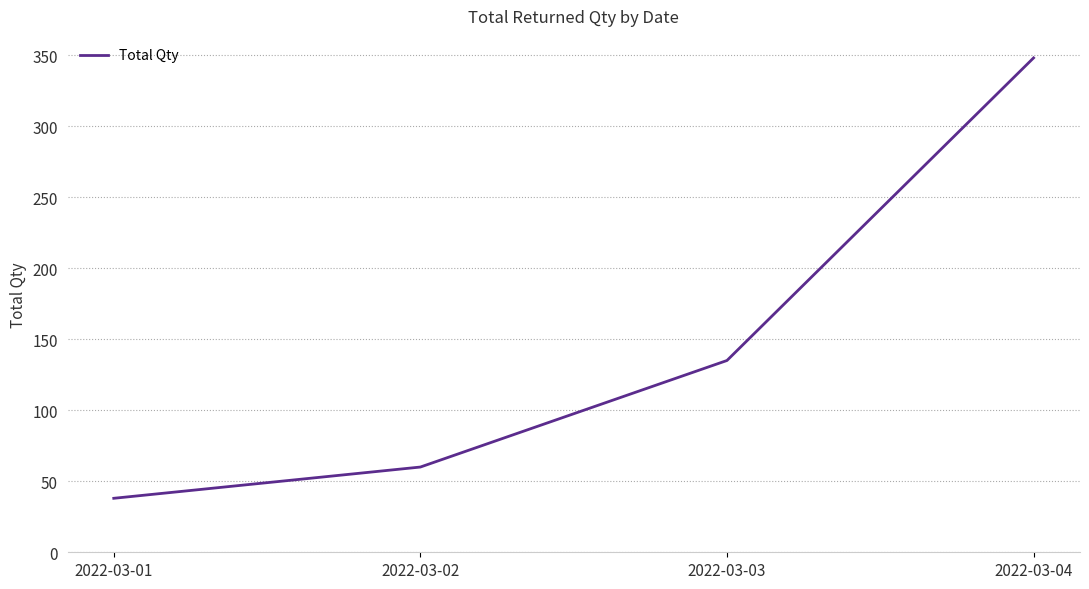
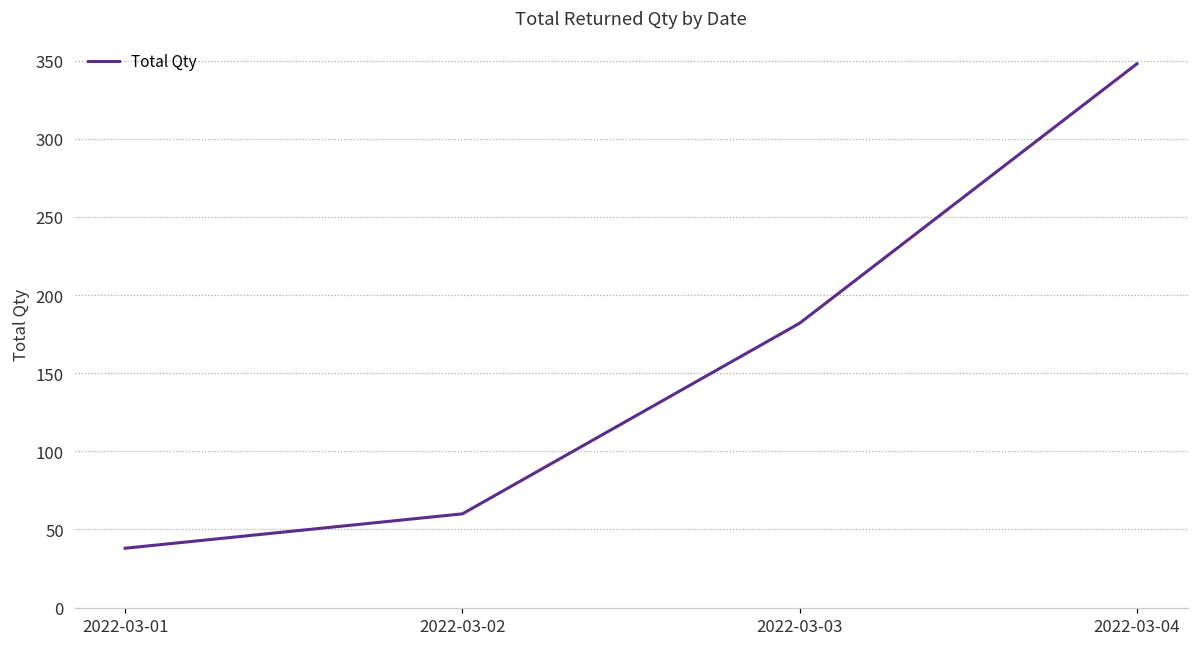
2022-03-03: 135 -> 182
